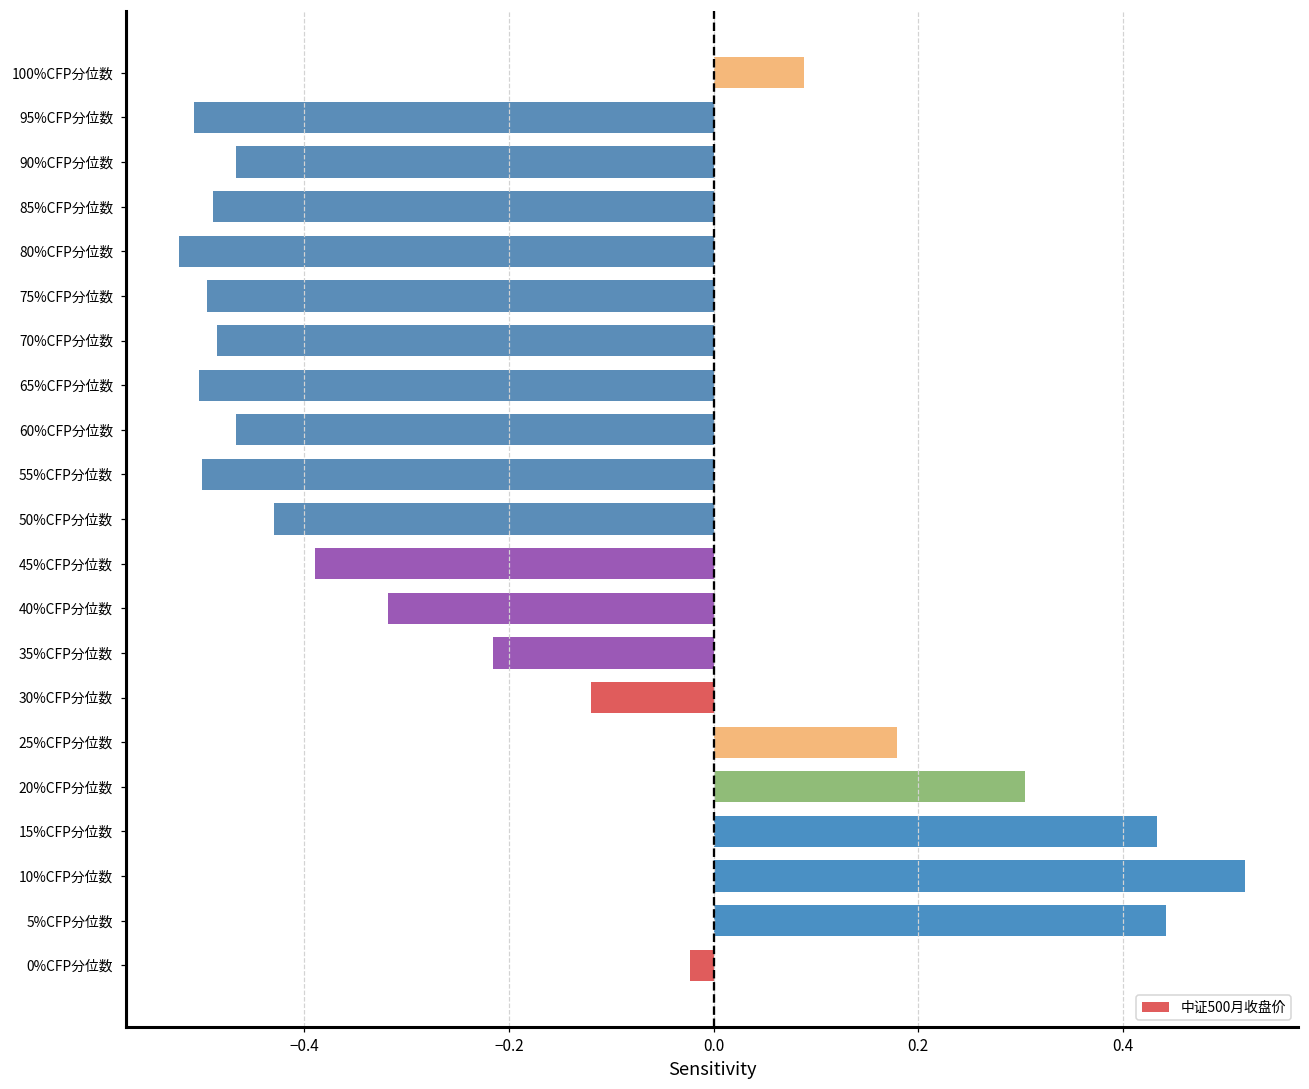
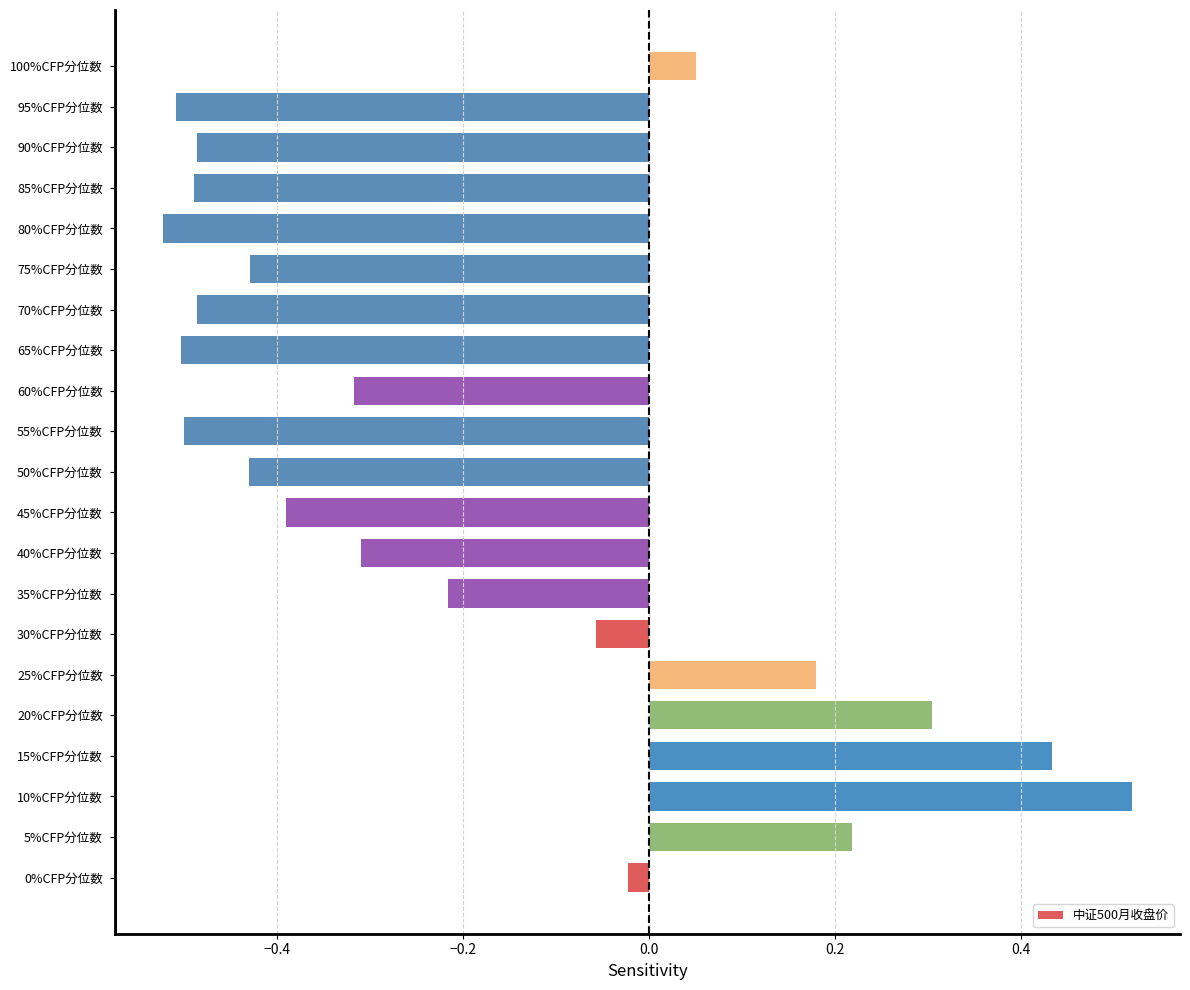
100%CFP分位数: 0.09 -> 0.05
90%CFP分位数: -0.47 -> -0.49
75%CFP分位数: -0.50 -> -0.43
60%CFP分位数: -0.47 -> -0.32
40%CFP分位数: -0.32 -> -0.31
30%CFP分位数: -0.12 -> -0.06
5%CFP分位数: 0.44 -> 0.22
